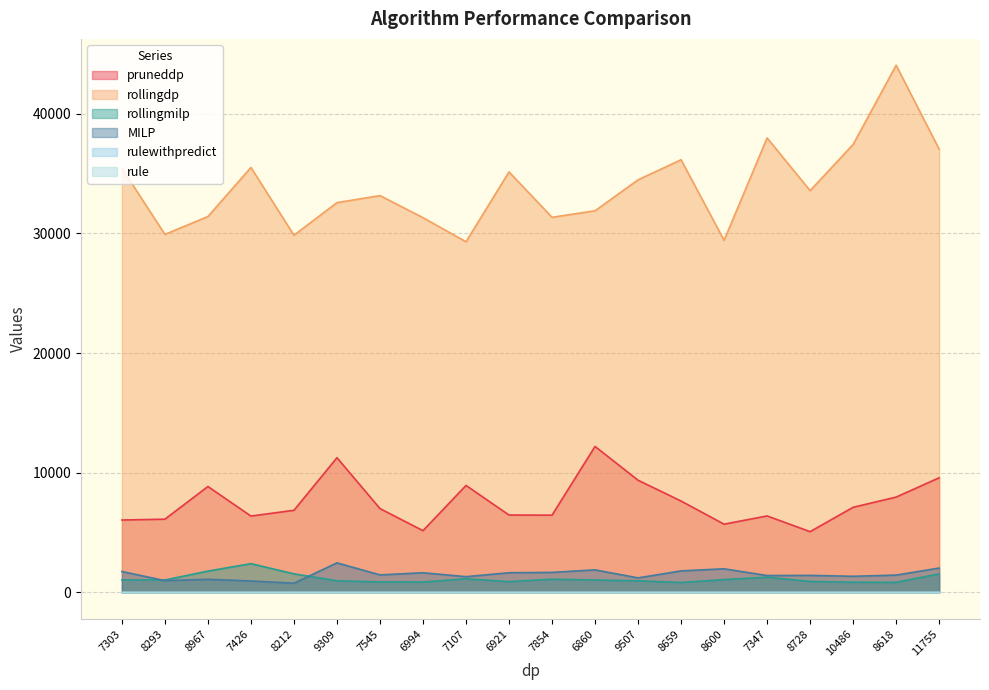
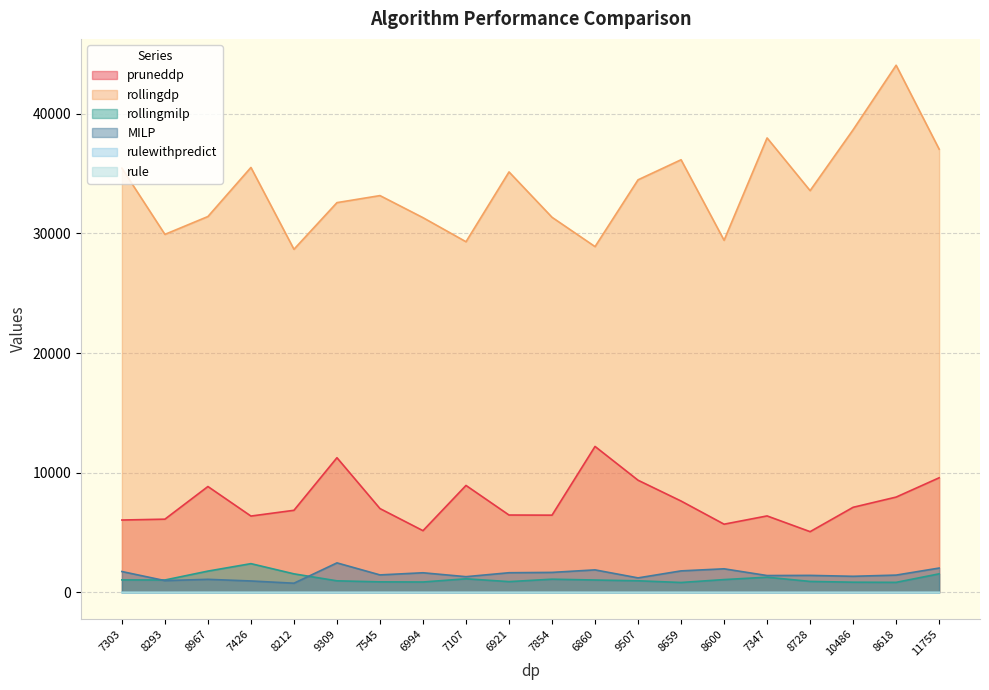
rollingdp, 8212: 29800 -> 28700
rollingdp, 6860: 31900 -> 28900
rollingdp, 10486: 37400 -> 38700
